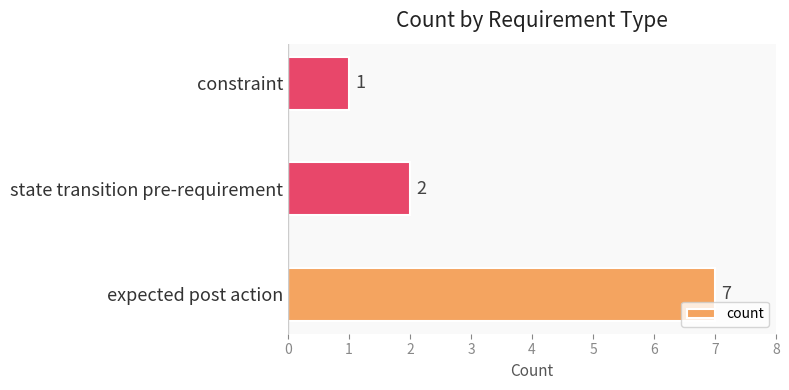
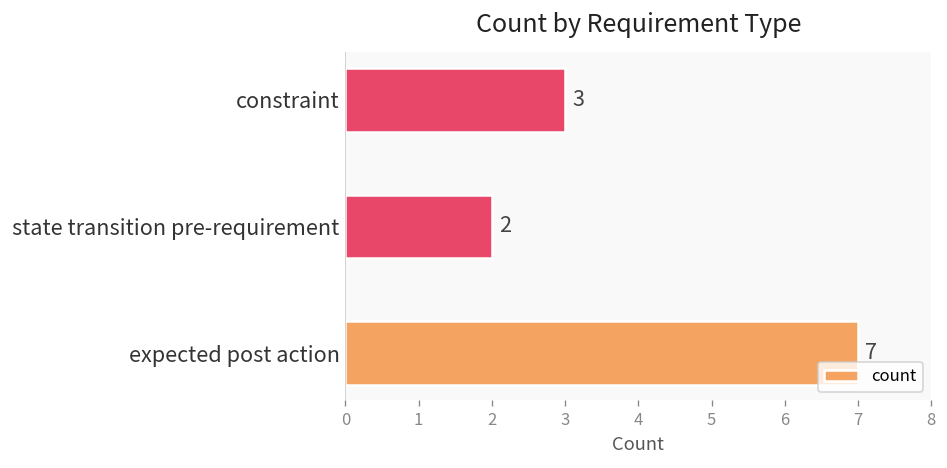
constraint: 1 -> 3
